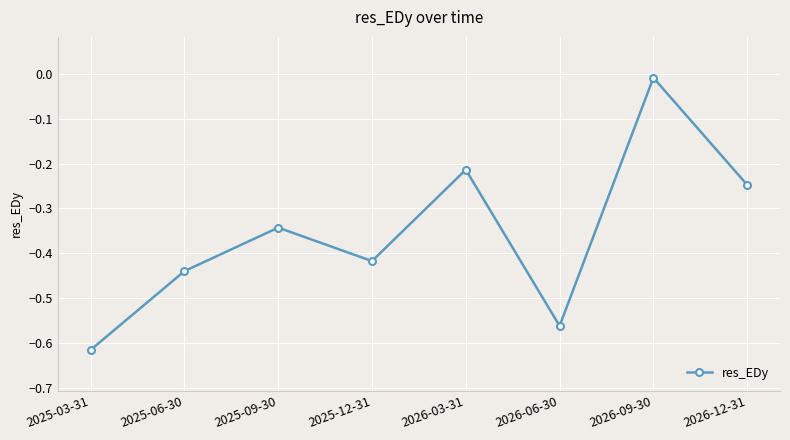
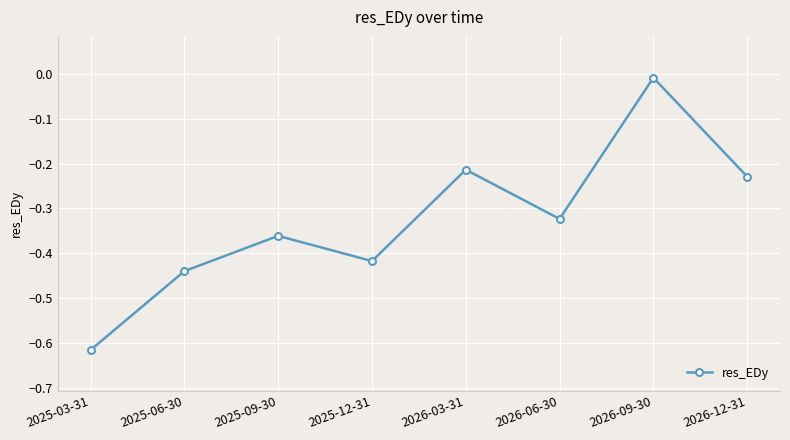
2025-09-30: -0.34 -> -0.36
2026-06-30: -0.56 -> -0.32
2026-12-31: -0.25 -> -0.23
